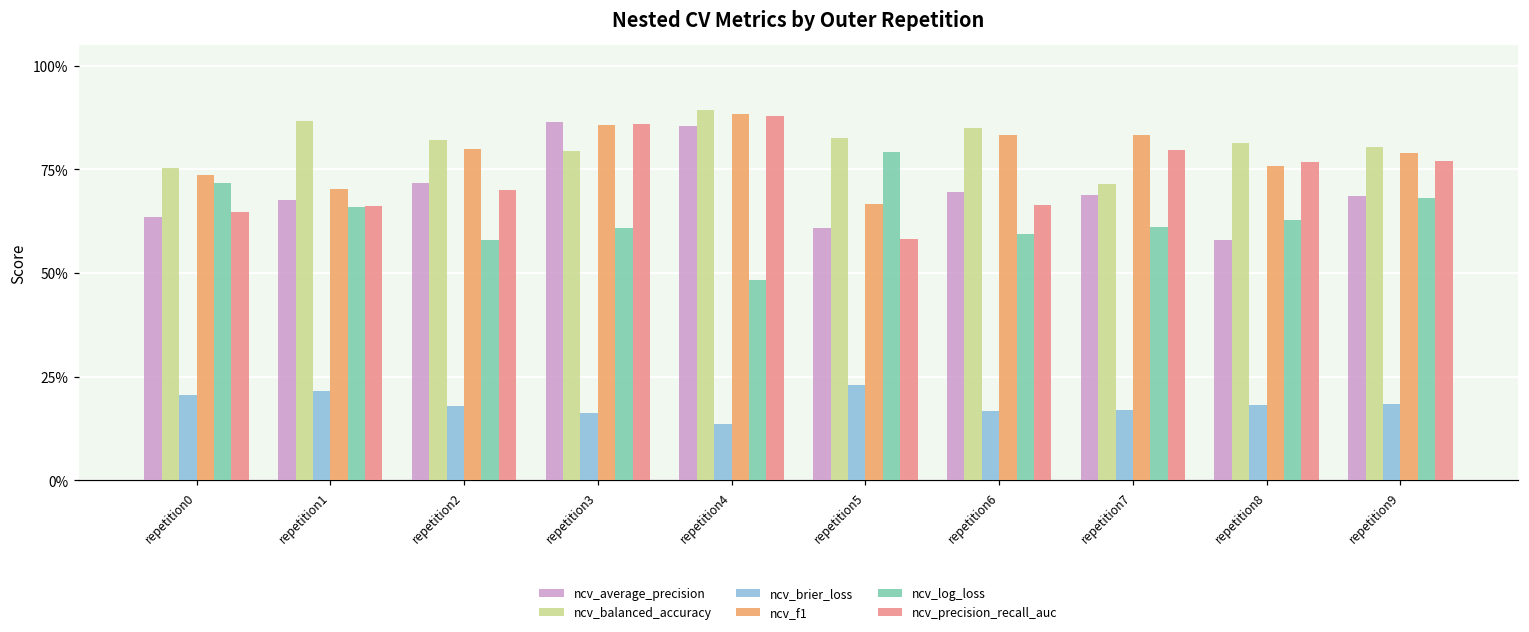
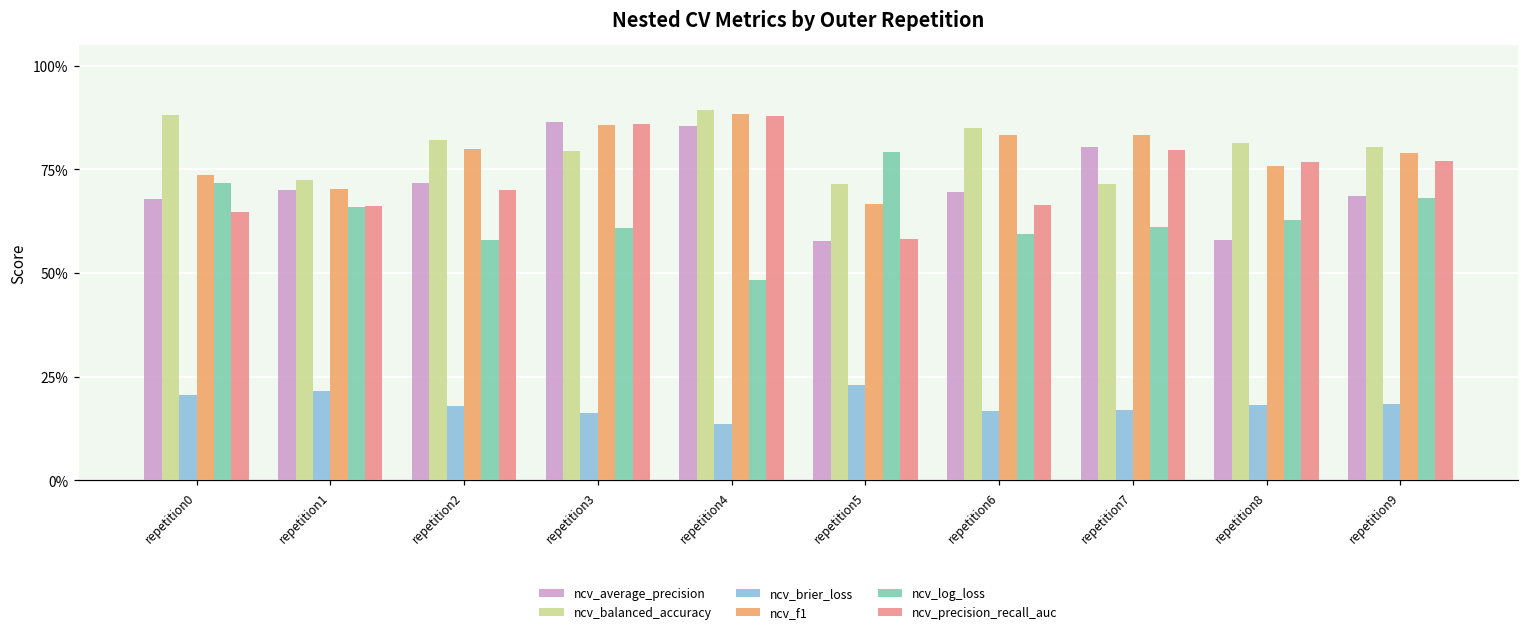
ncv_average_precision, repetition0: 63% -> 68%
ncv_balanced_accuracy, repetition0: 75% -> 88%
ncv_average_precision, repetition1: 68% -> 70%
ncv_balanced_accuracy, repetition1: 87% -> 72%
ncv_average_precision, repetition5: 61% -> 58%
ncv_balanced_accuracy, repetition5: 82% -> 71%
ncv_average_precision, repetition7: 69% -> 80%
